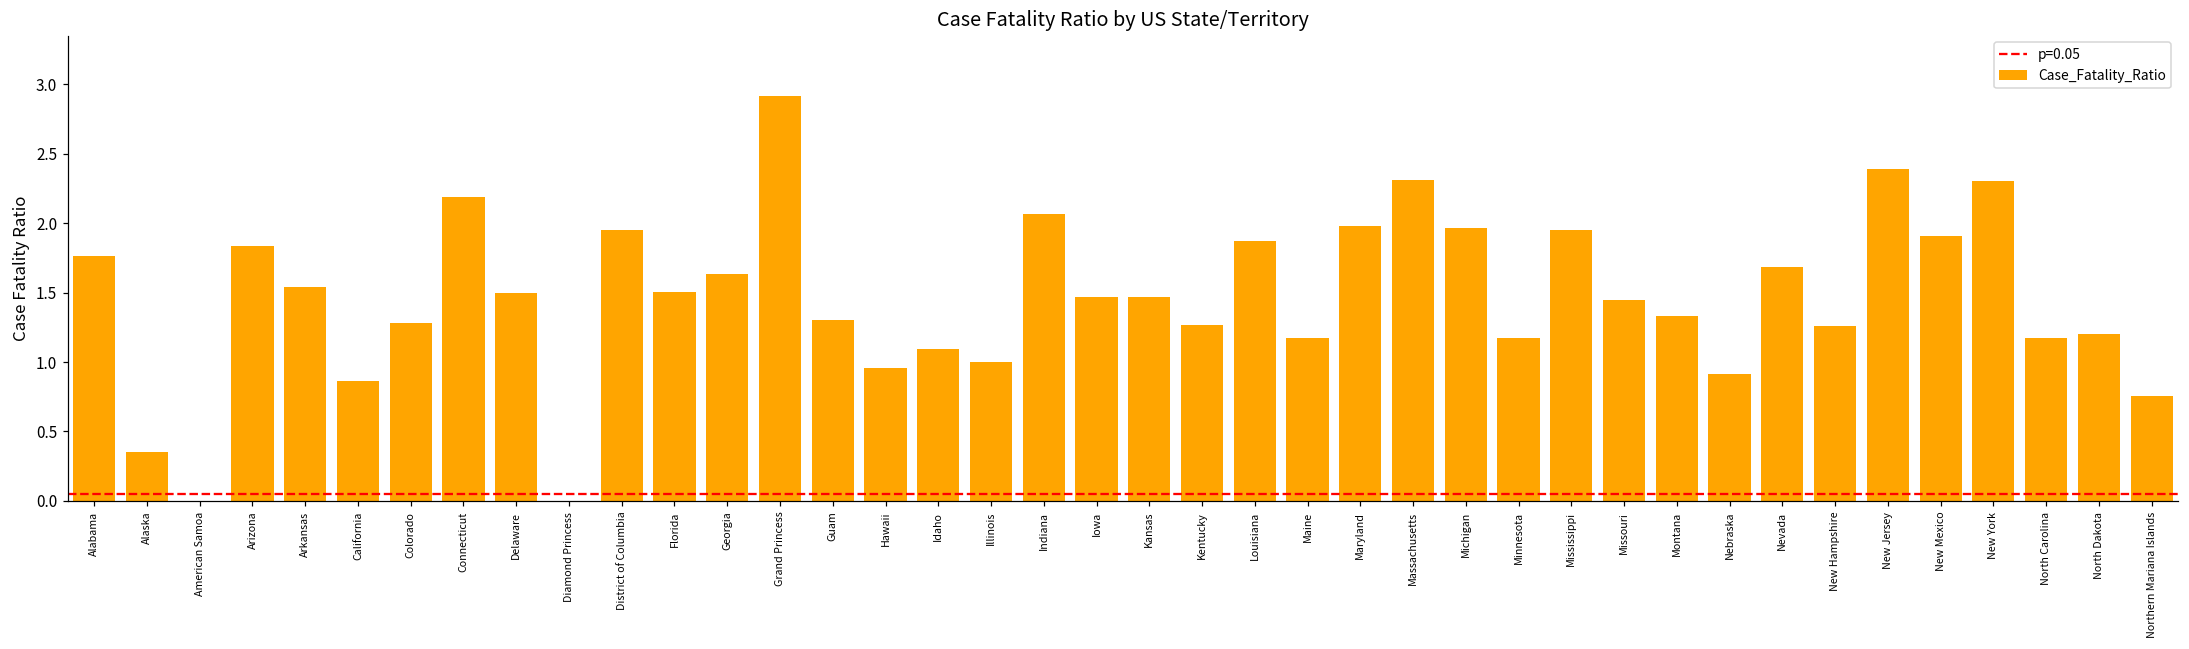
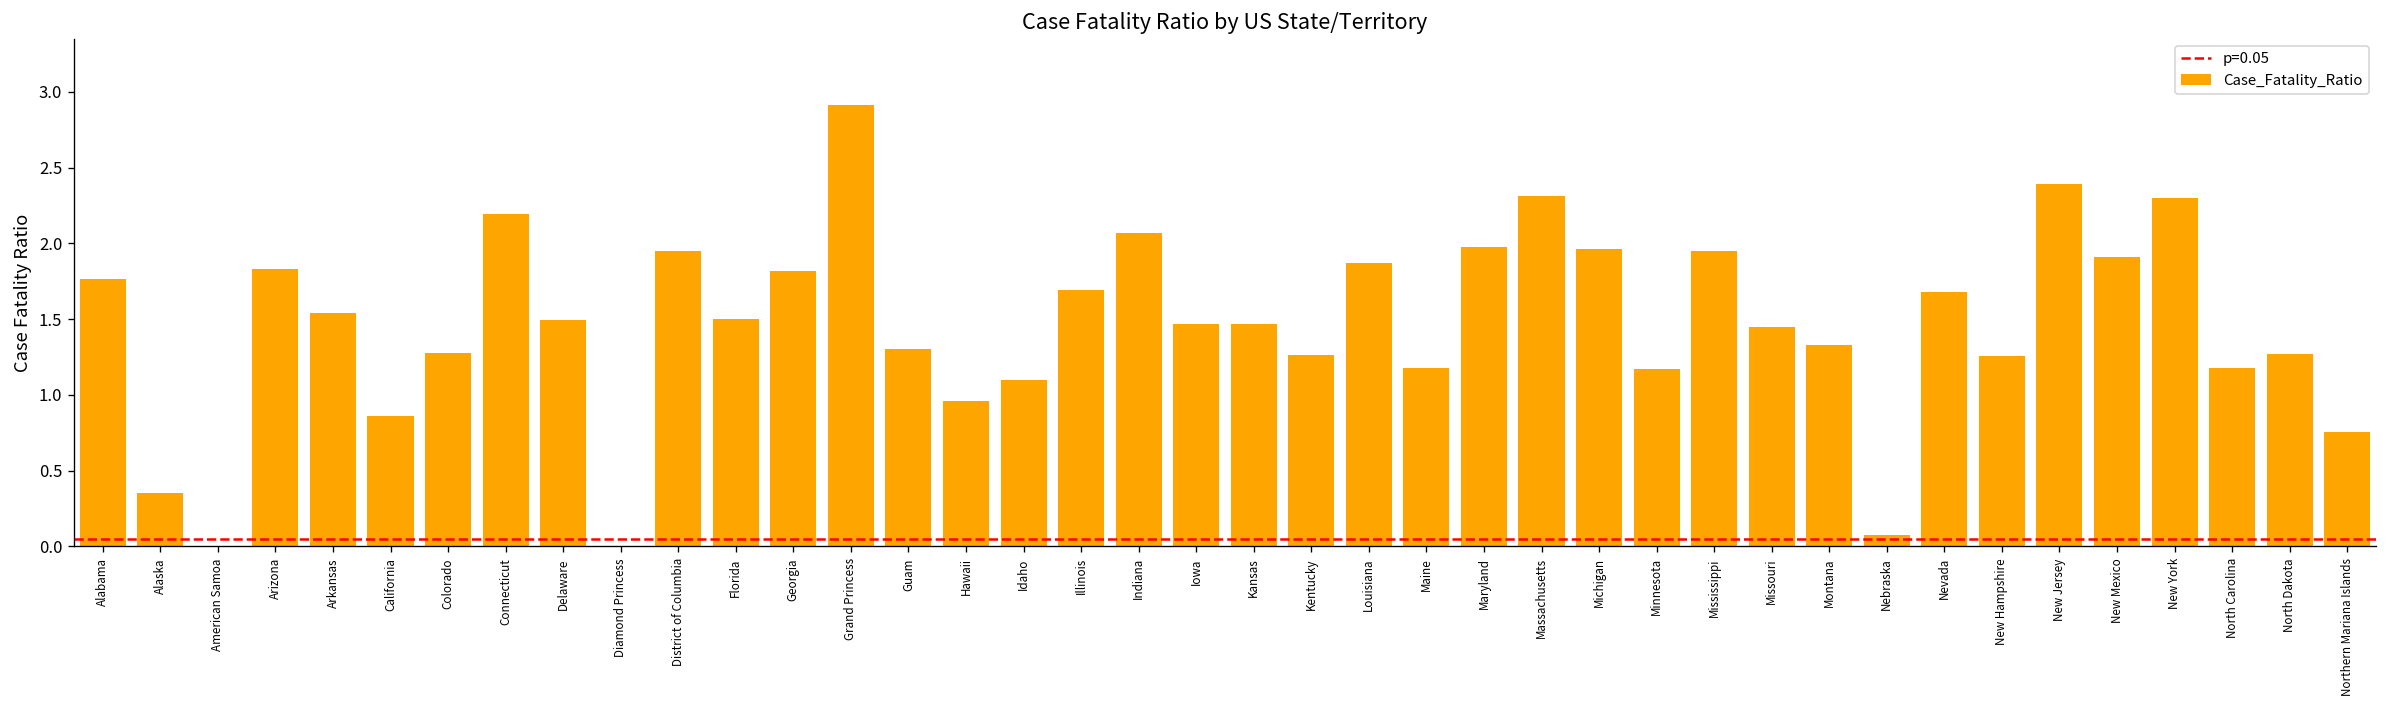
Georgia: 1.63 -> 1.82
Illinois: 1.00 -> 1.69
Nebraska: 0.91 -> 0.07
North Dakota: 1.20 -> 1.27
